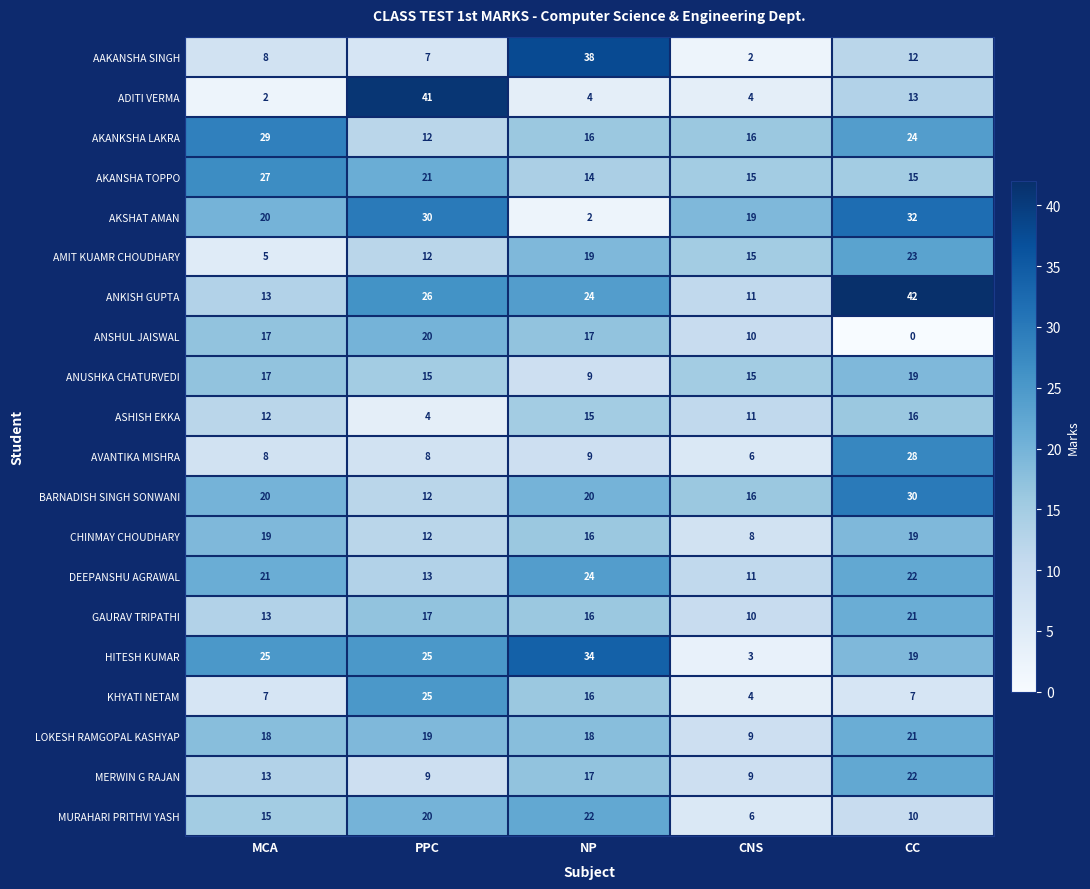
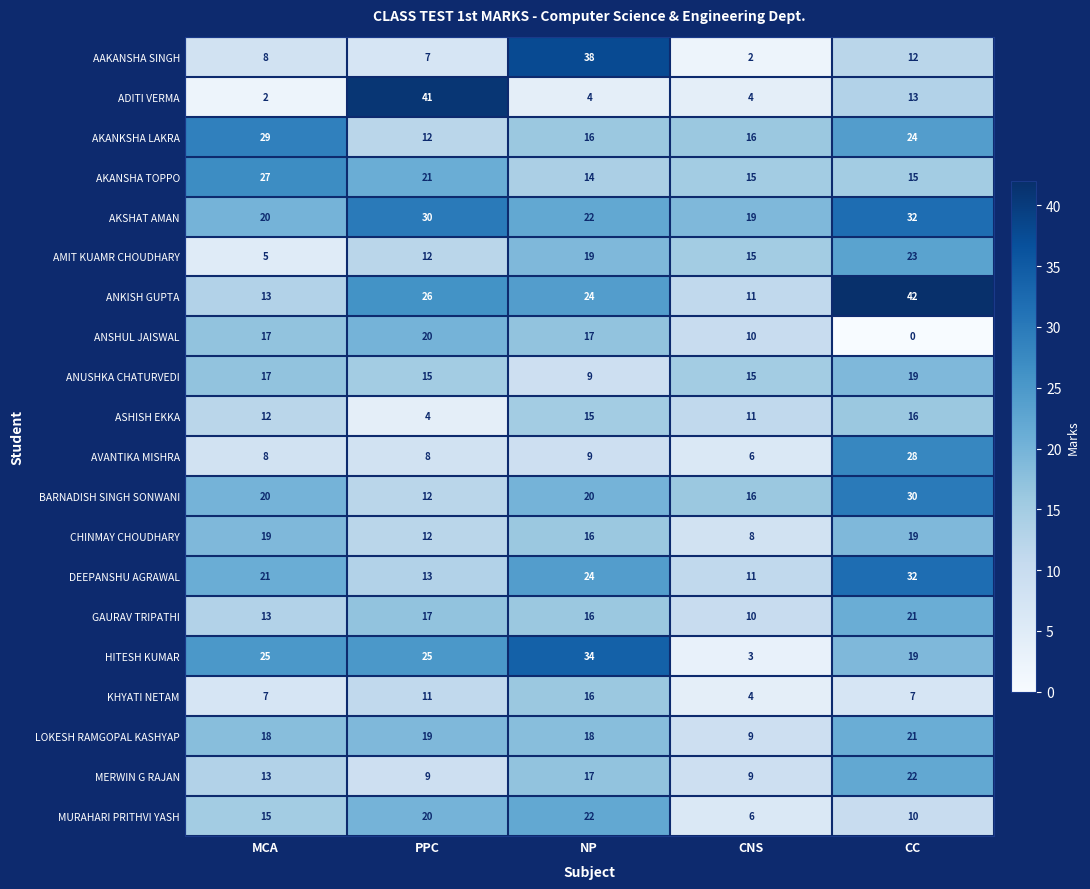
AKSHAT AMAN, NP: 2 -> 22
DEEPANSHU AGRAWAL, CC: 22 -> 32
KHYATI NETAM, PPC: 25 -> 11
